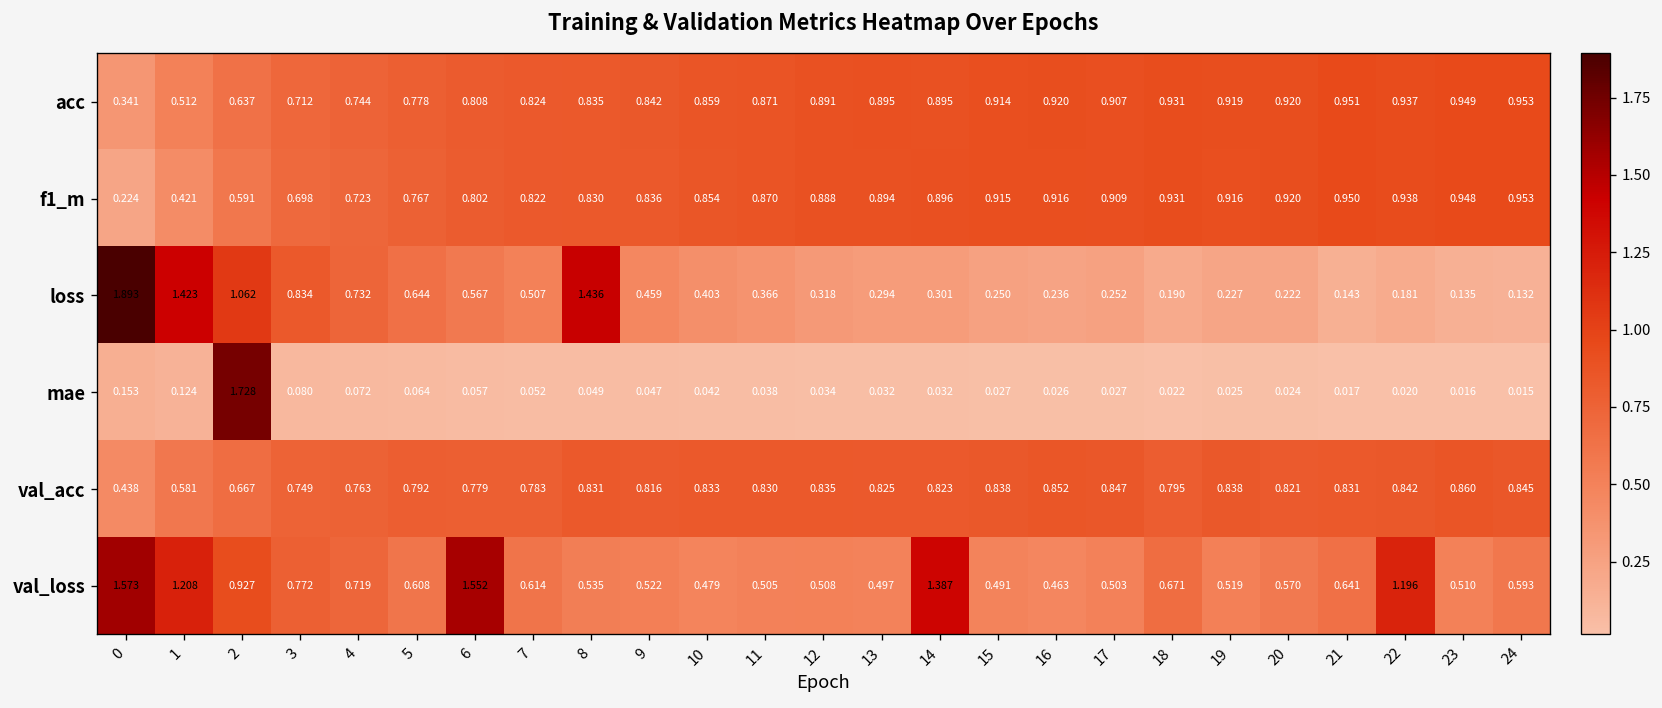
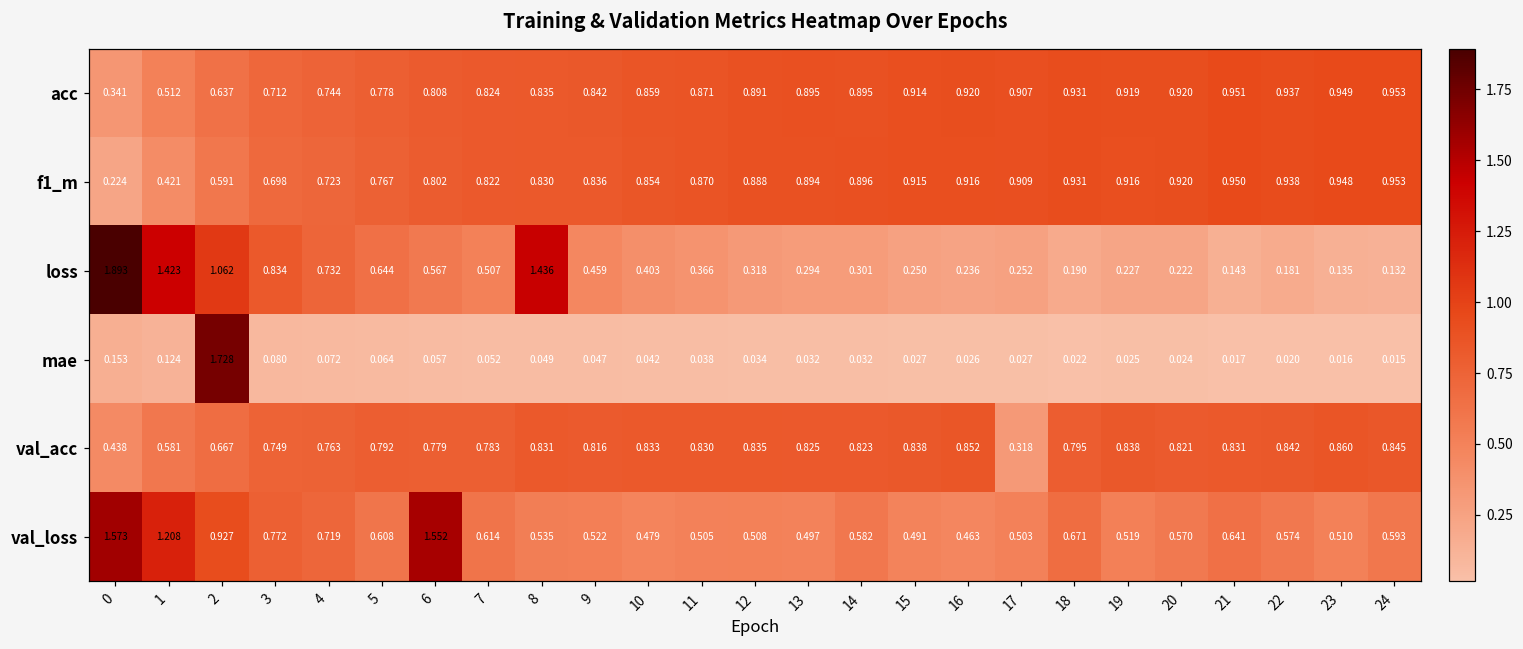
val_acc, 17: 0.847 -> 0.318
val_loss, 14: 1.387 -> 0.582
val_loss, 22: 1.196 -> 0.574
